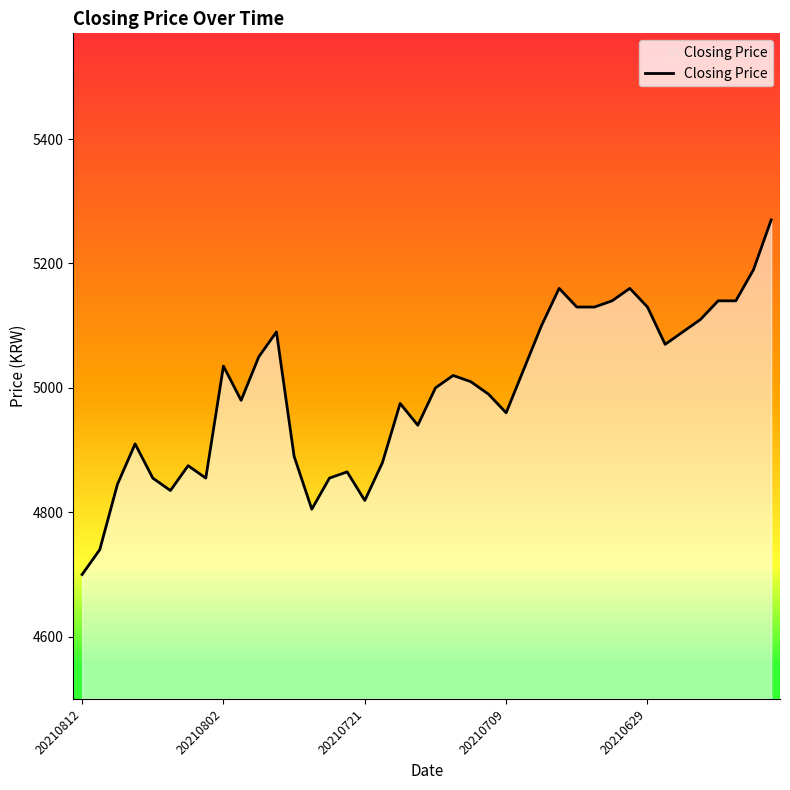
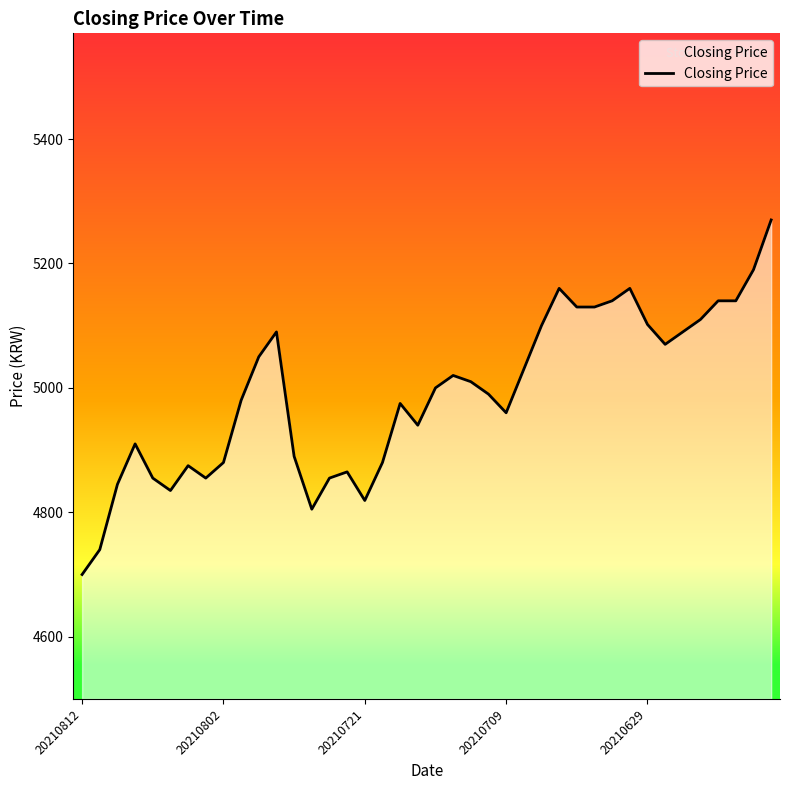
20210802: 5040 -> 4880
20210629: 5130 -> 5100
